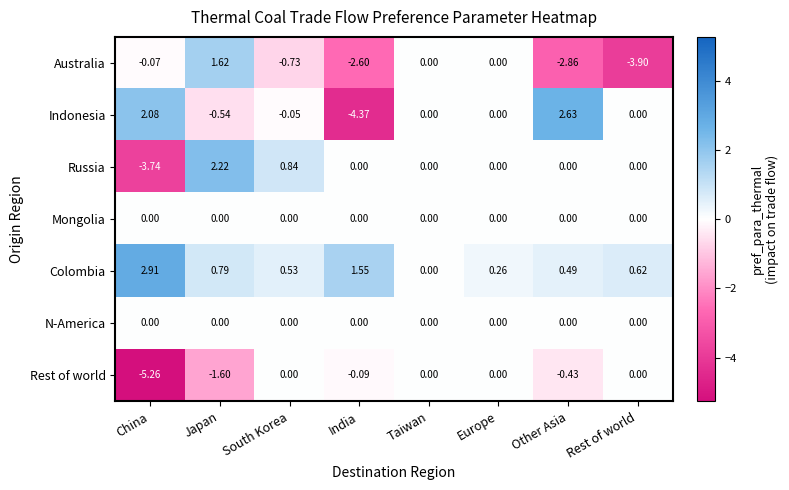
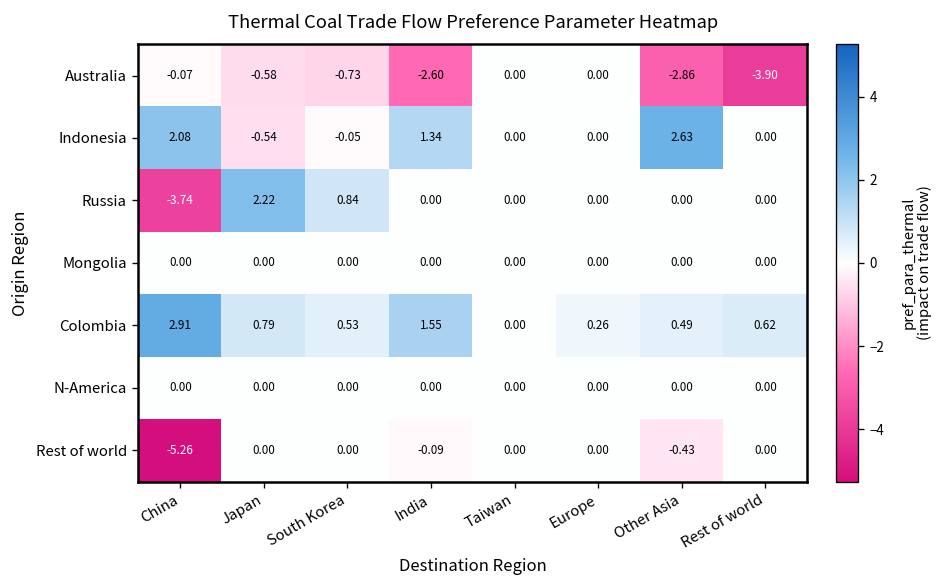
Australia, Japan: 1.62 -> -0.58
Indonesia, India: -4.37 -> 1.34
Rest of world, Japan: -1.60 -> 0.00
